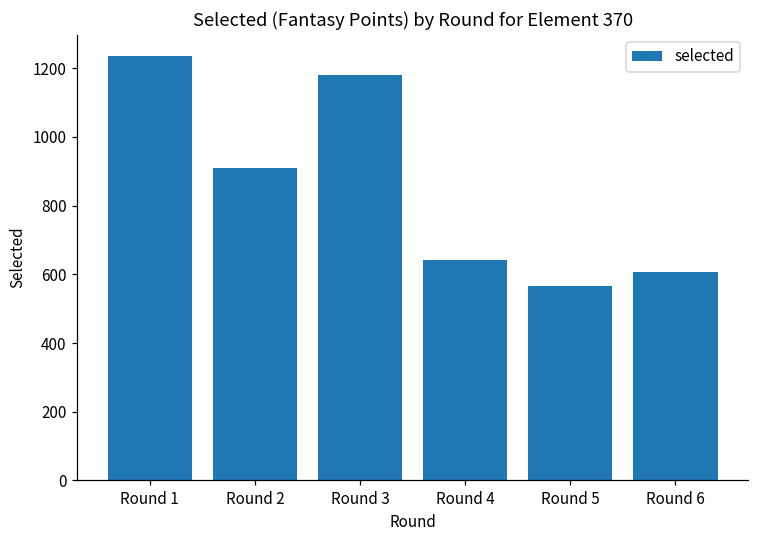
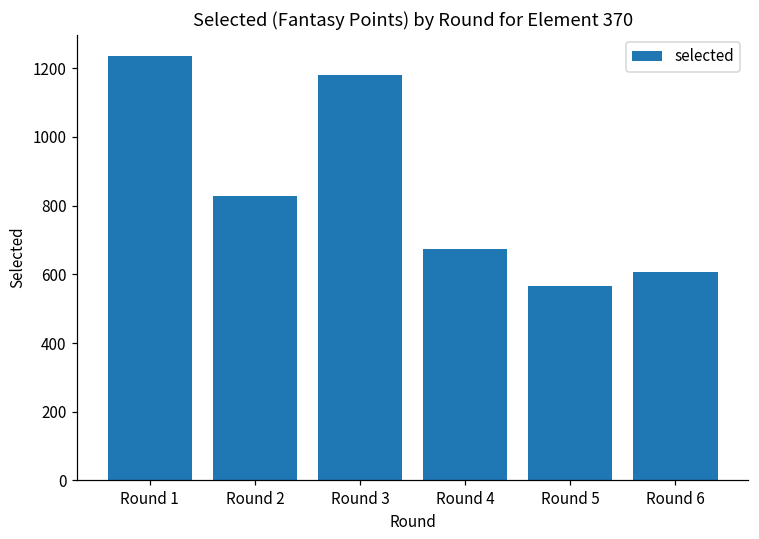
Round 2: 910 -> 830
Round 4: 640 -> 670
